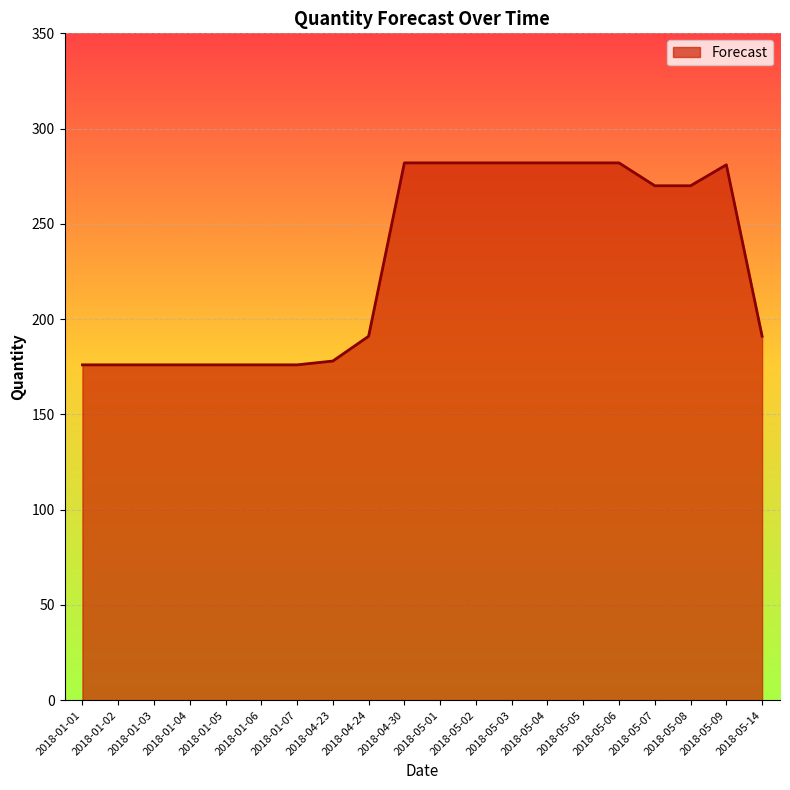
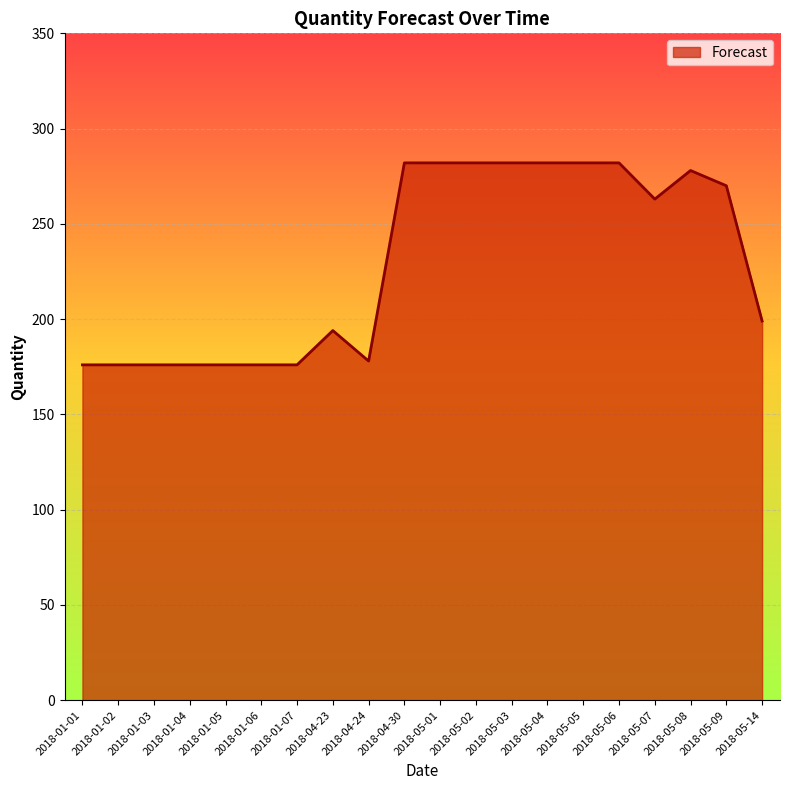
2018-04-23: 178 -> 194
2018-04-24: 191 -> 178
2018-05-07: 270 -> 263
2018-05-08: 270 -> 278
2018-05-09: 281 -> 270
2018-05-14: 191 -> 199
